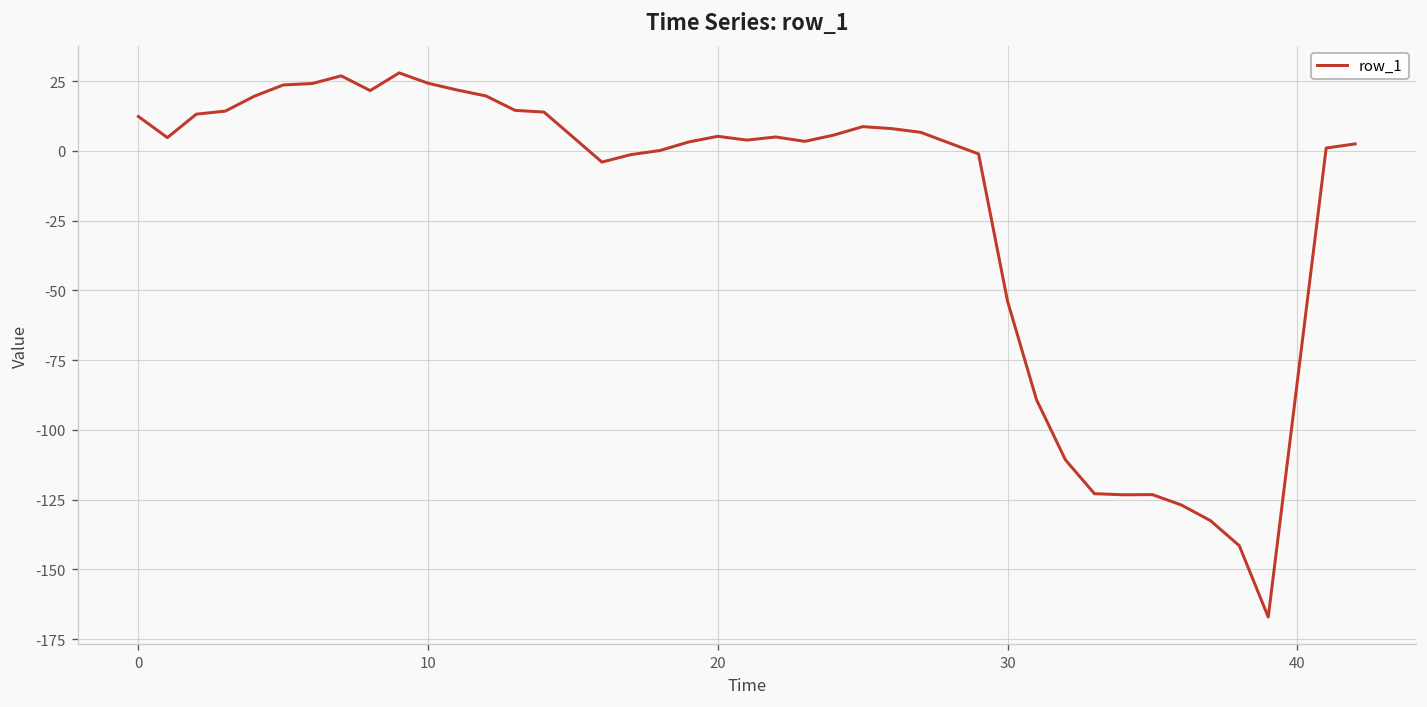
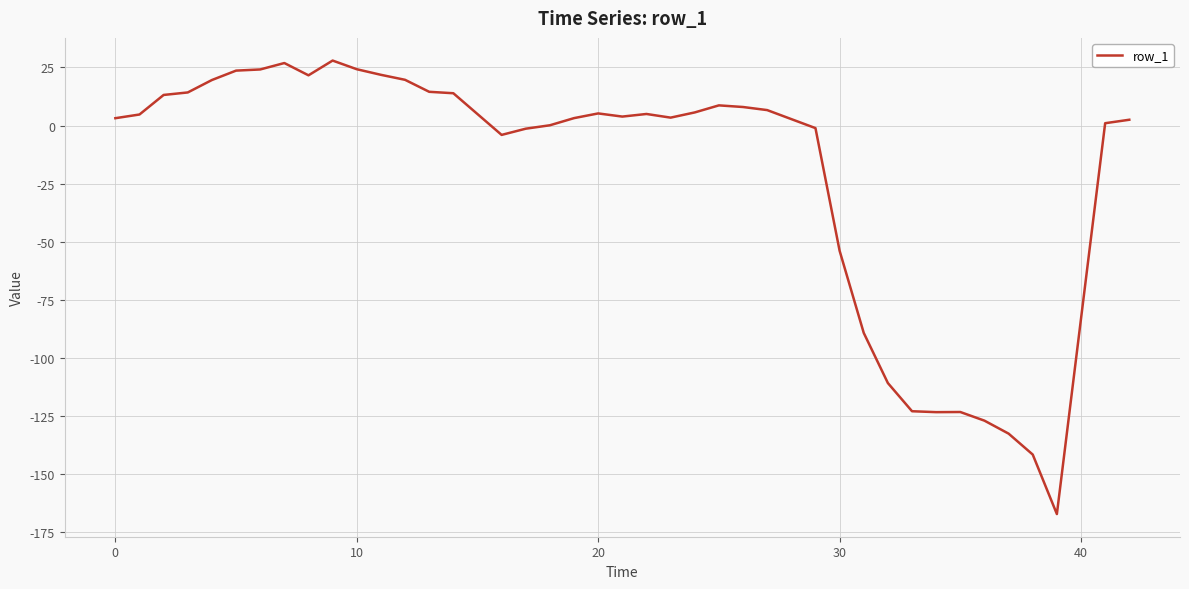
0: 12 -> 3
